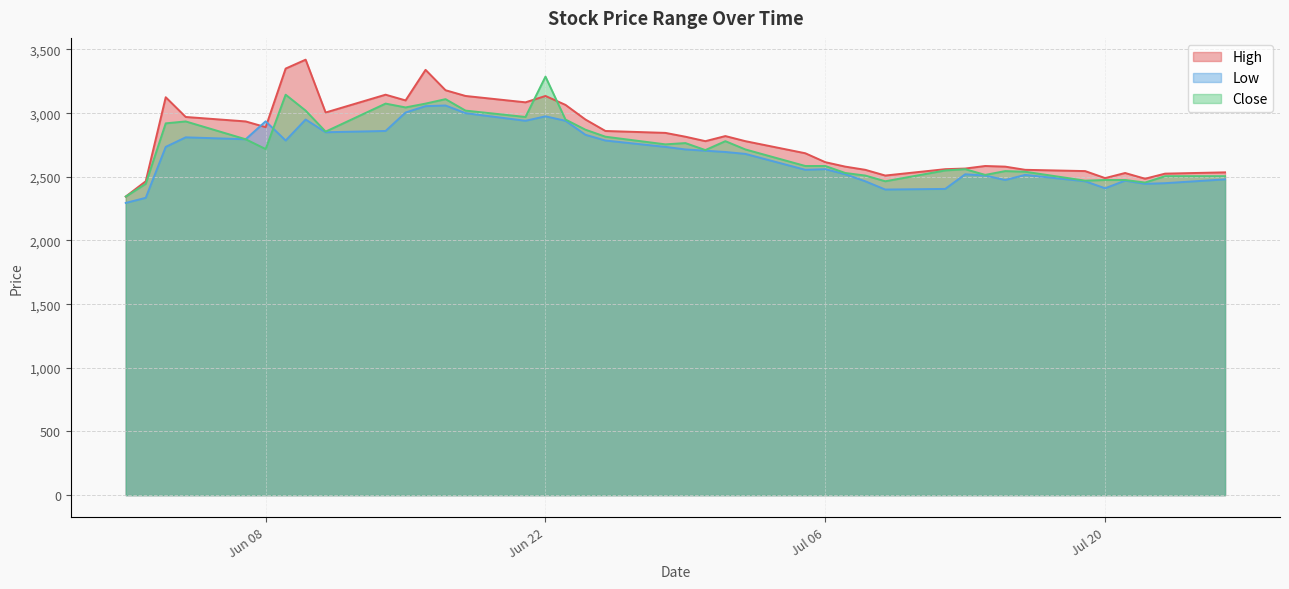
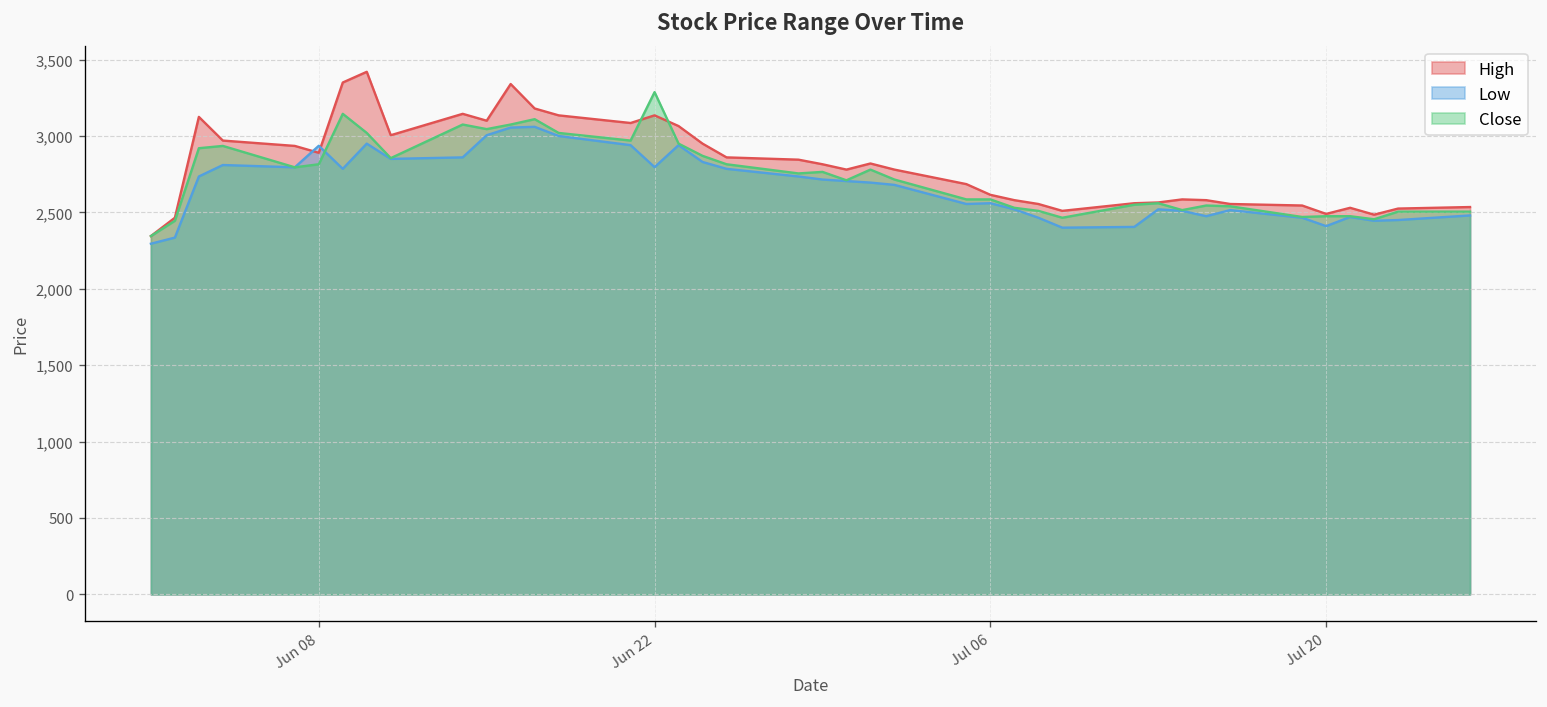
Close, Jun 08: 2,720 -> 2,820
Low, Jun 22: 2,980 -> 2,800
